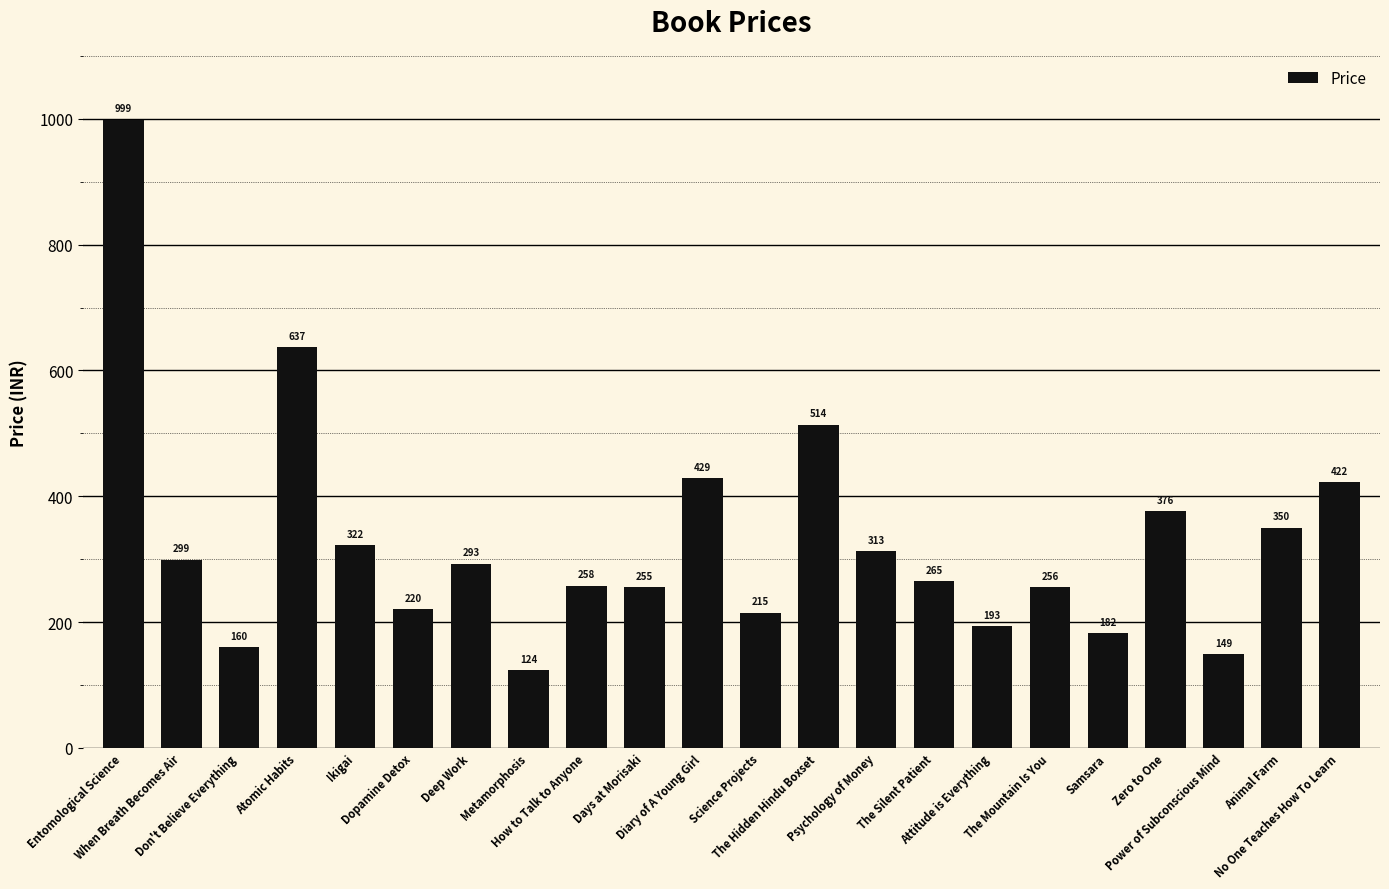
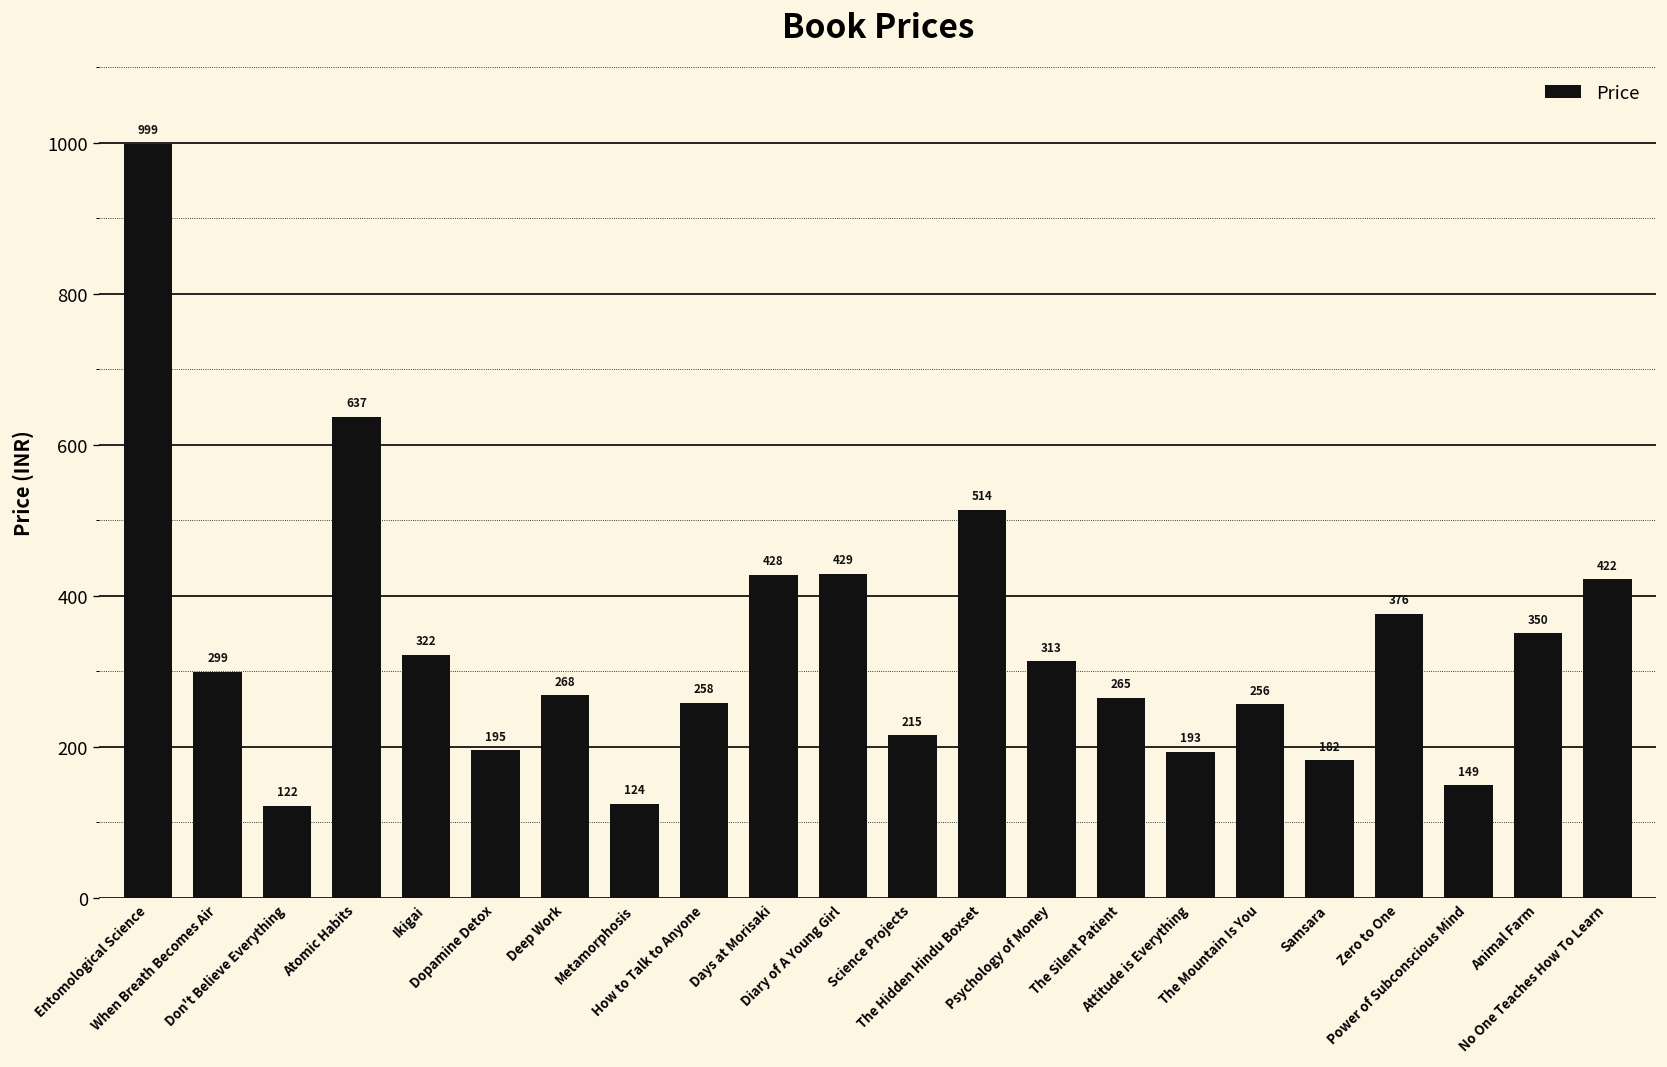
Don't Believe Everything: 160 -> 122
Dopamine Detox: 220 -> 195
Deep Work: 293 -> 268
Days at Morisaki: 255 -> 428
